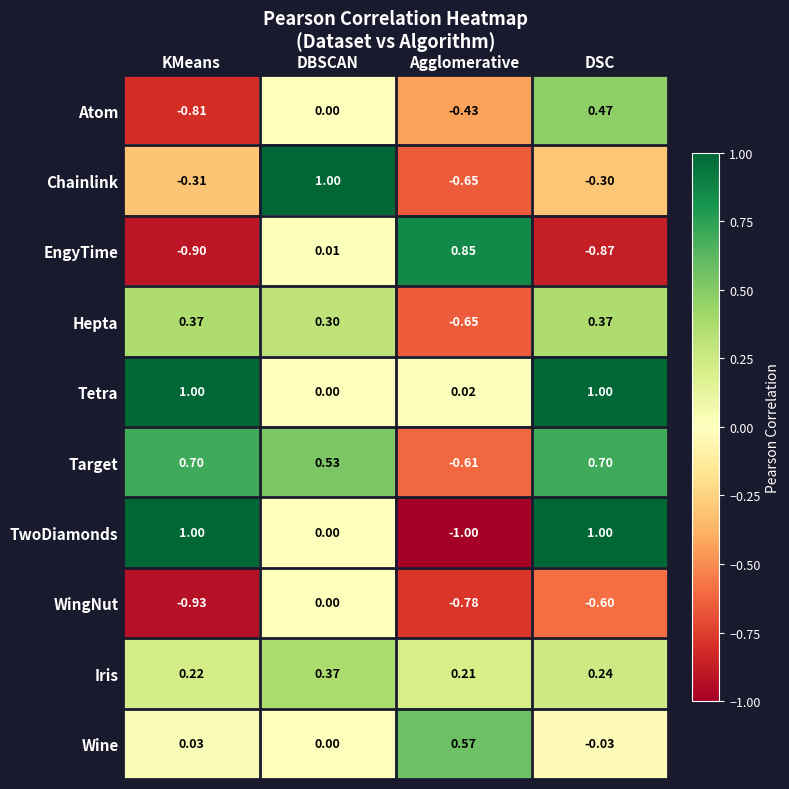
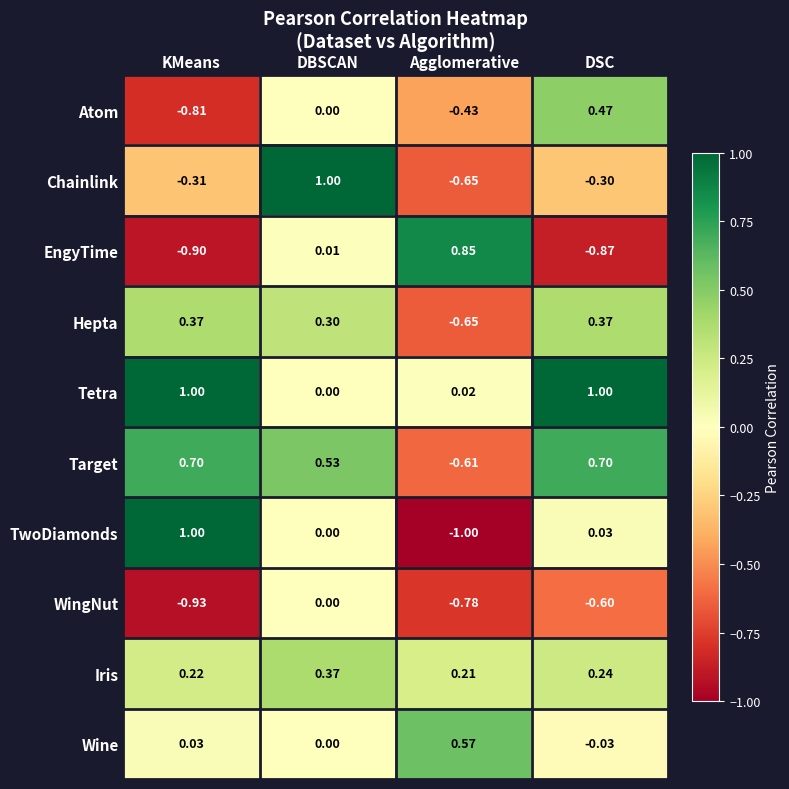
TwoDiamonds, DSC: 1.00 -> 0.03
